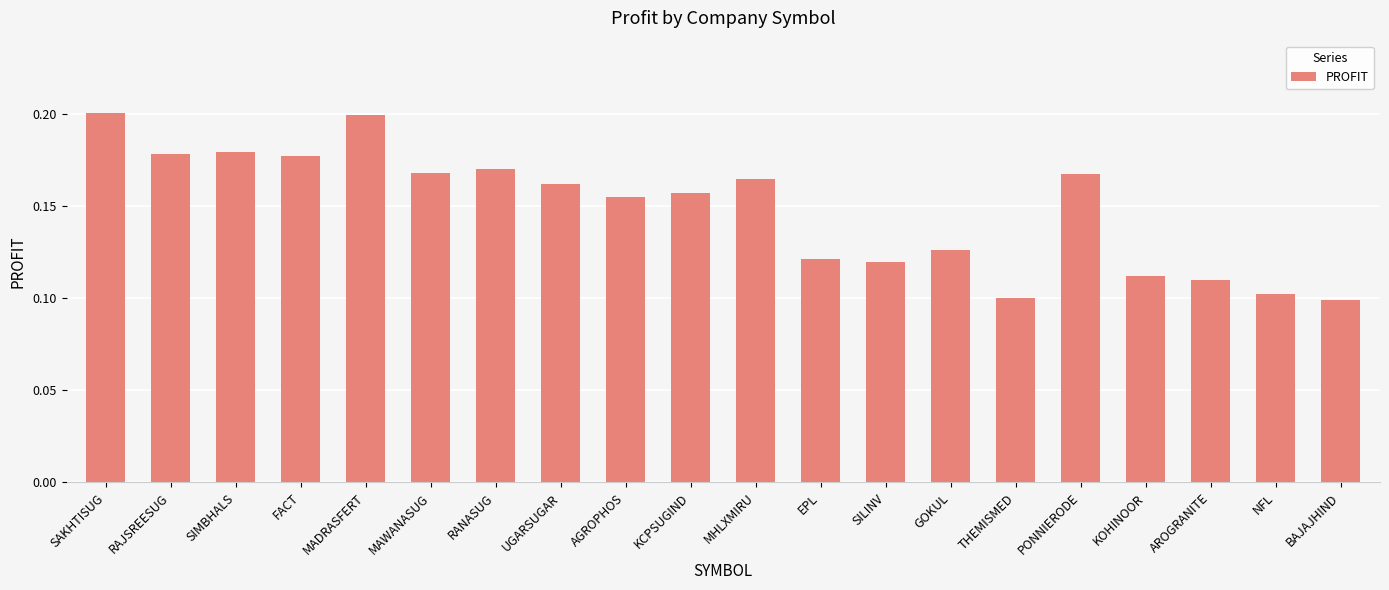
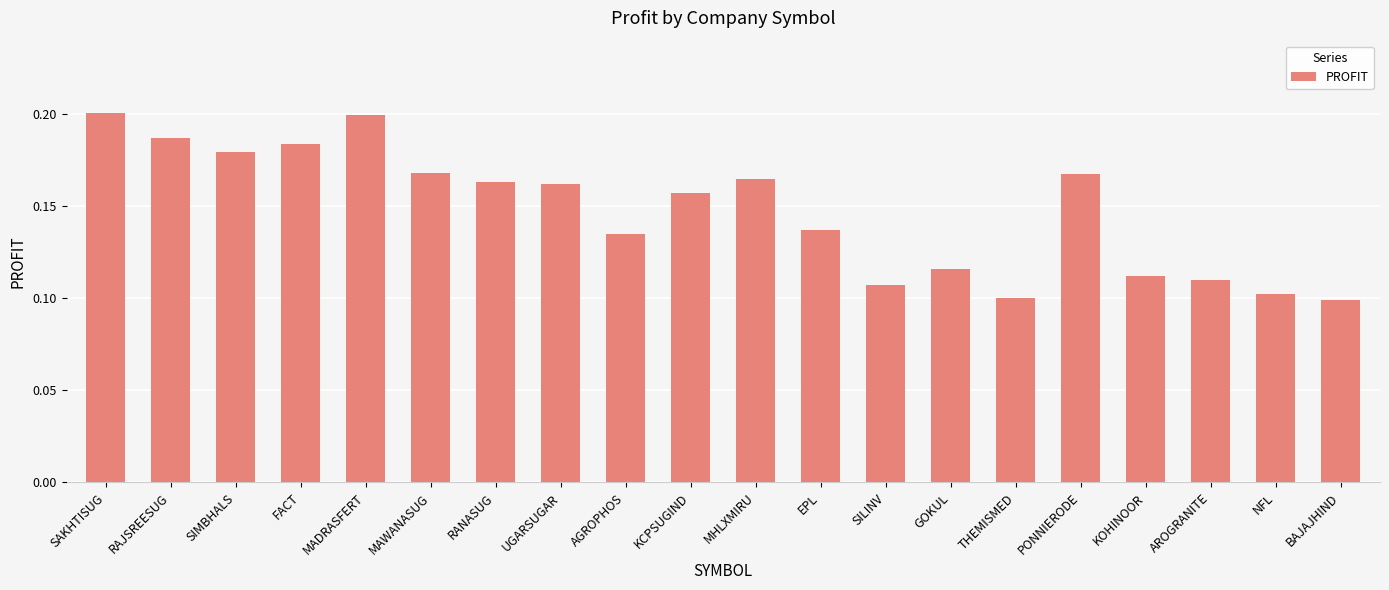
RAJSREESUG: 0.178 -> 0.187
FACT: 0.177 -> 0.184
RANASUG: 0.170 -> 0.163
AGROPHOS: 0.155 -> 0.135
EPL: 0.122 -> 0.137
SILINV: 0.120 -> 0.108
GOKUL: 0.127 -> 0.116
